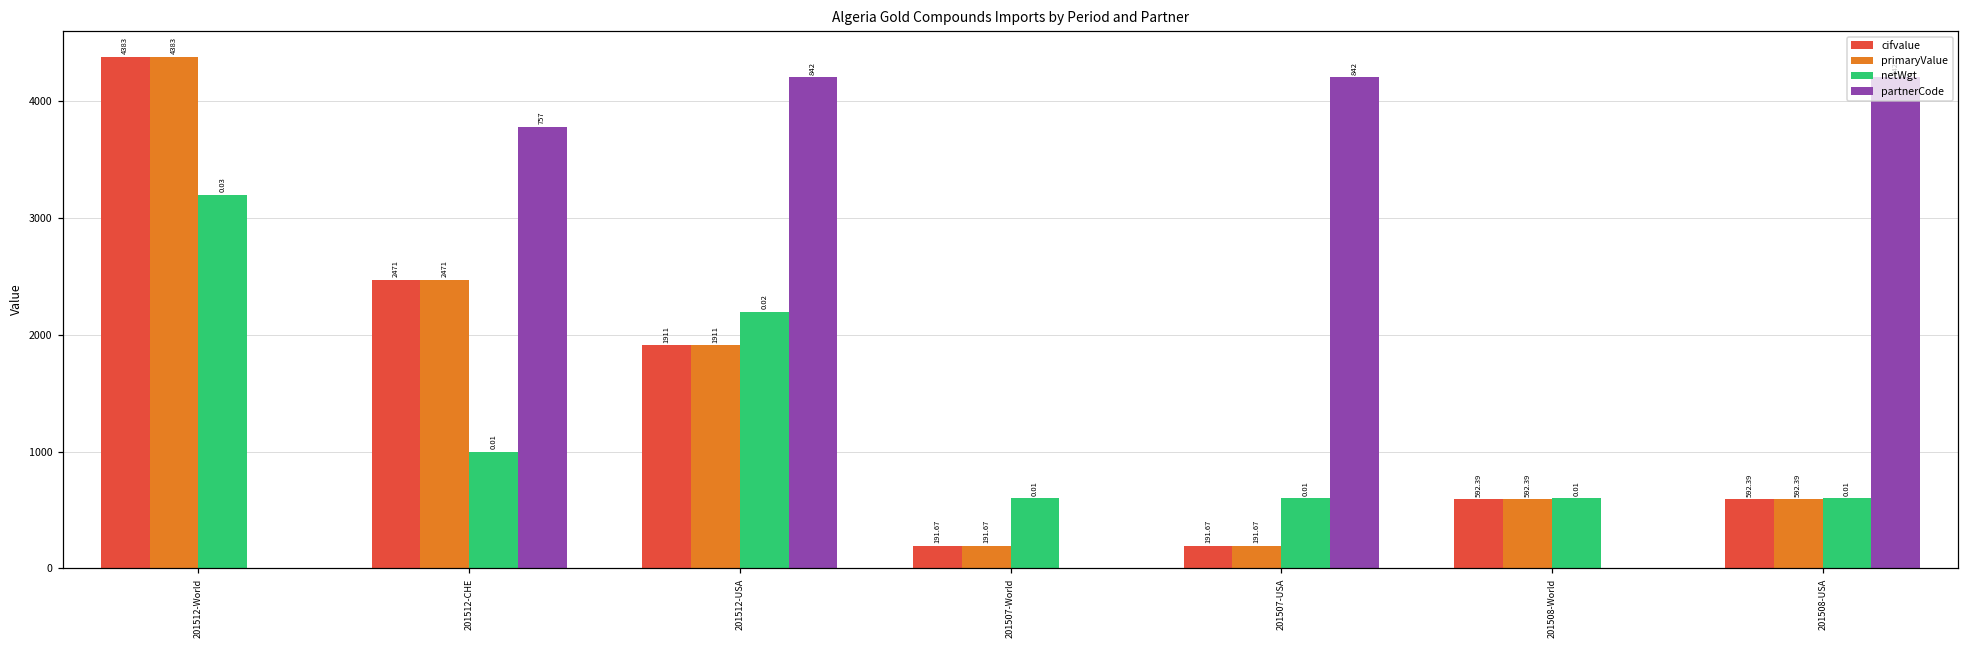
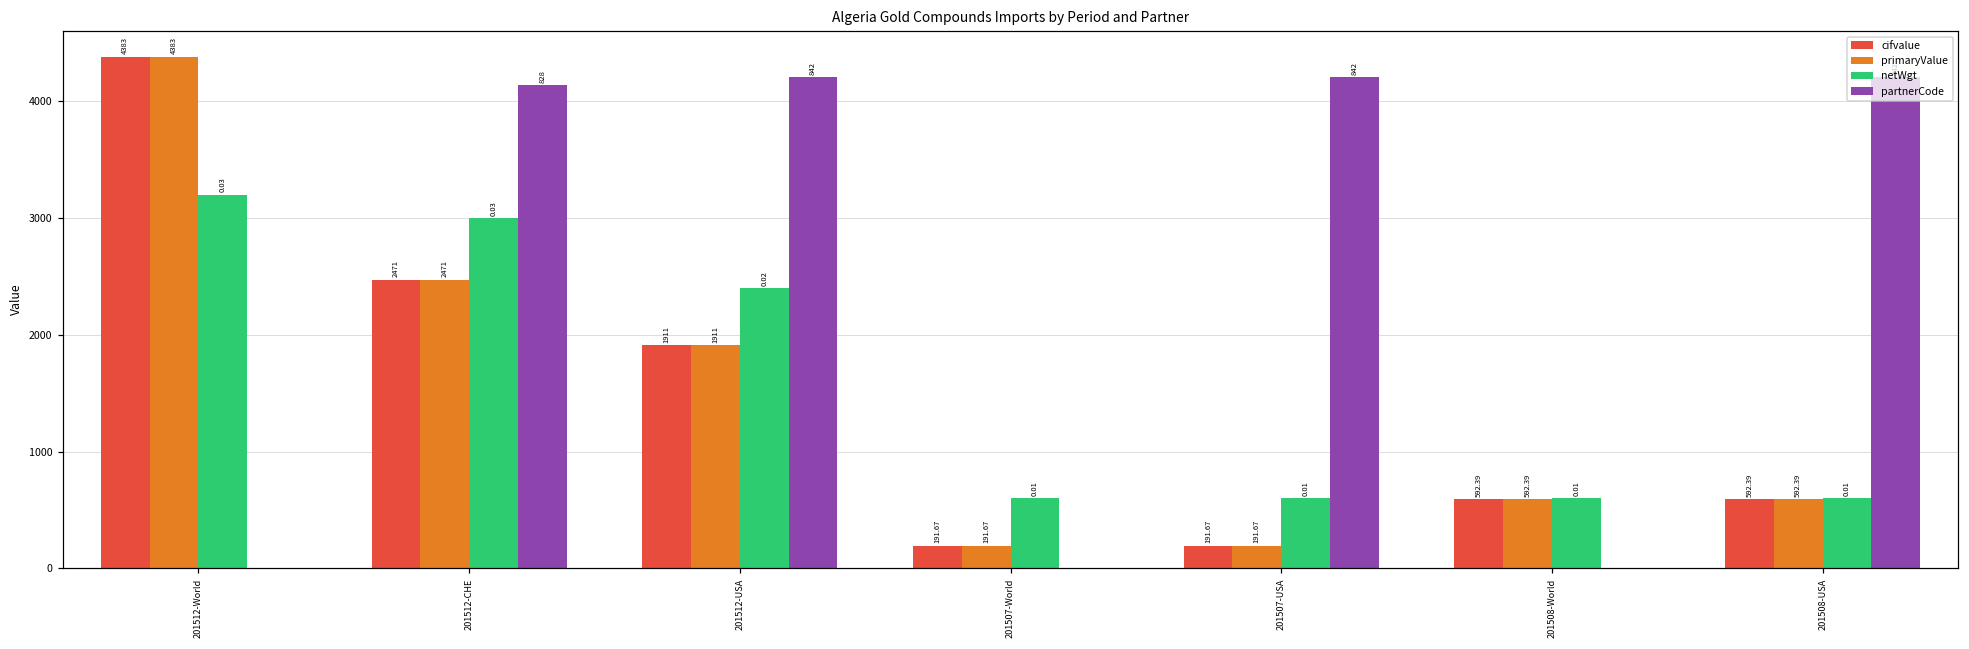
netWgt, 201512-CHE: 0.01 -> 0.03
partnerCode, 201512-CHE: 757 -> 828
netWgt, 201512-USA: 2200 -> 2400
